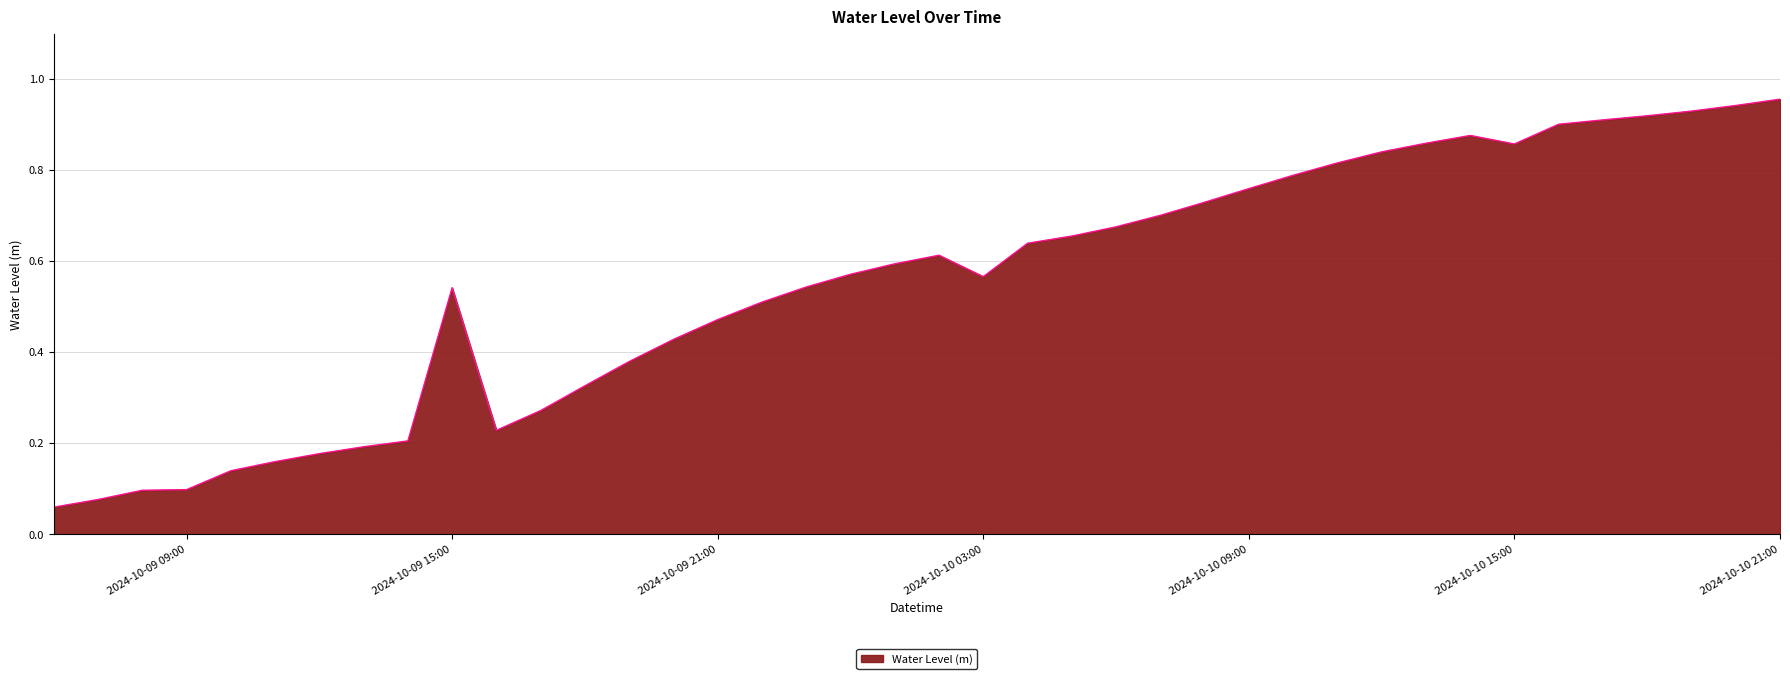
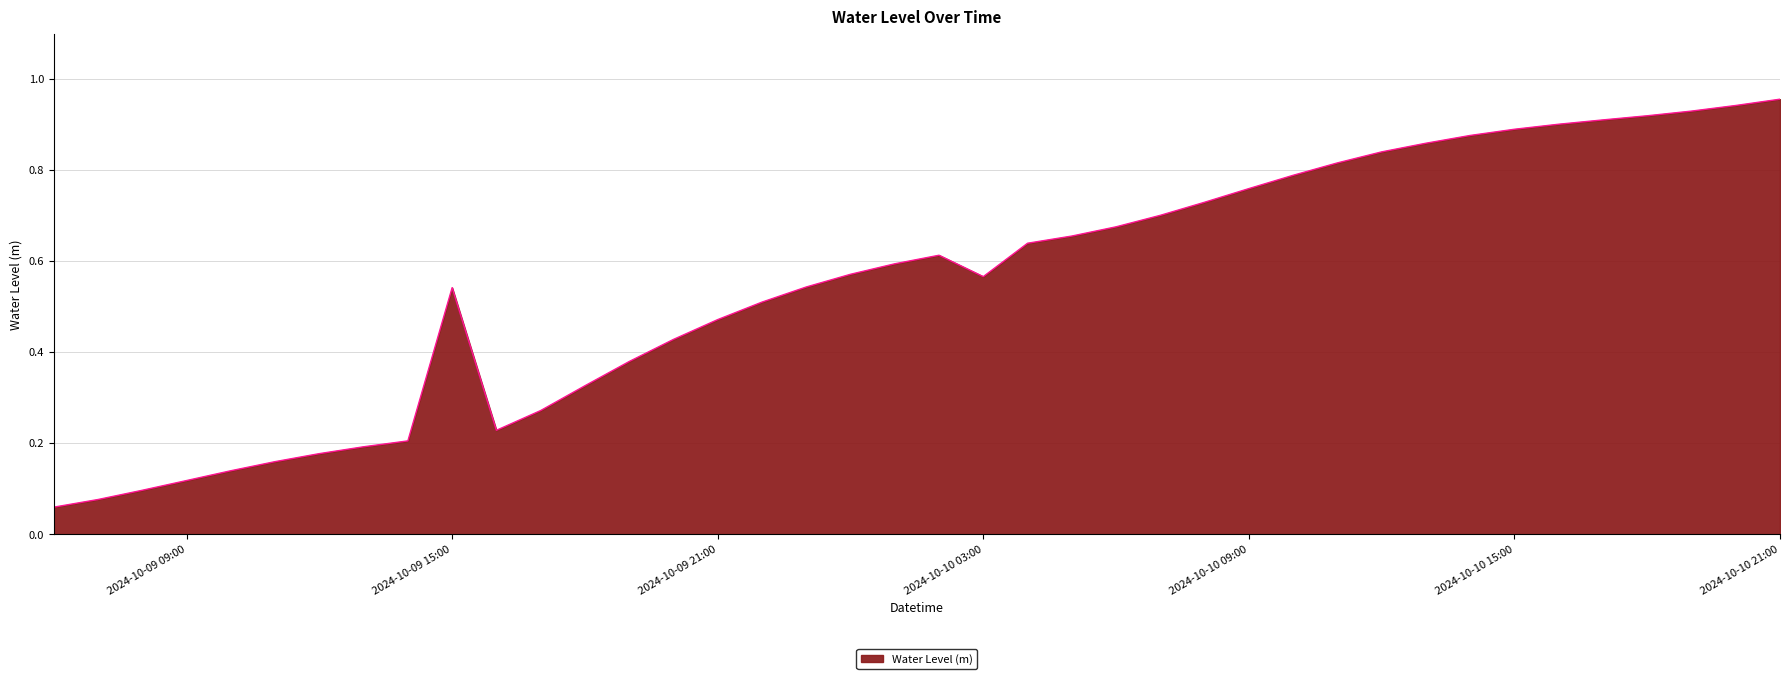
2024-10-09 09:00: 0.10 -> 0.12
2024-10-10 15:00: 0.86 -> 0.89
